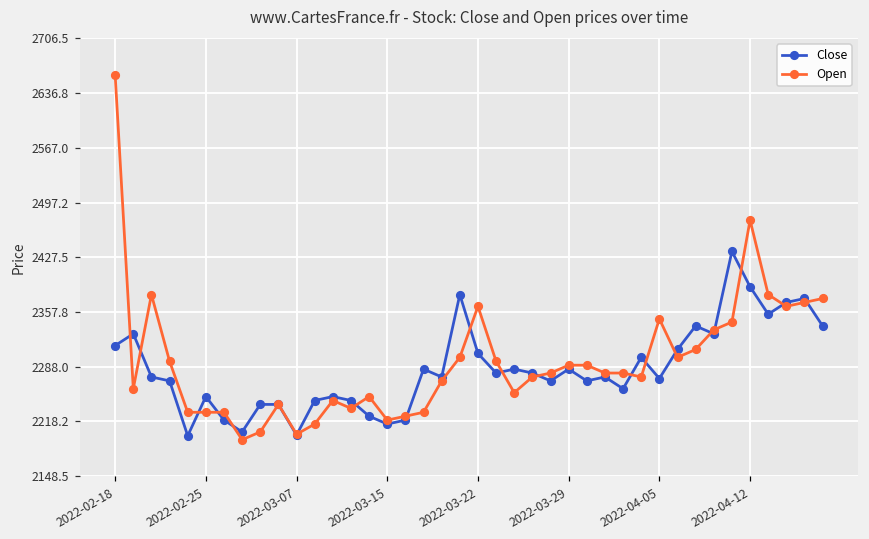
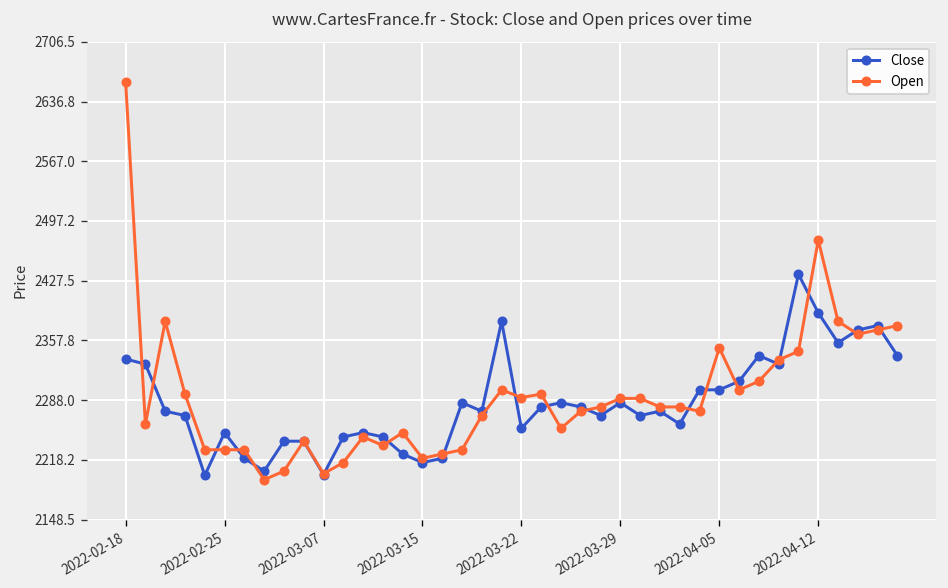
Close, 2022-02-18: 2320 -> 2340
Close, 2022-03-22: 2310 -> 2260
Open, 2022-03-22: 2370 -> 2290
Close, 2022-04-05: 2270 -> 2300
